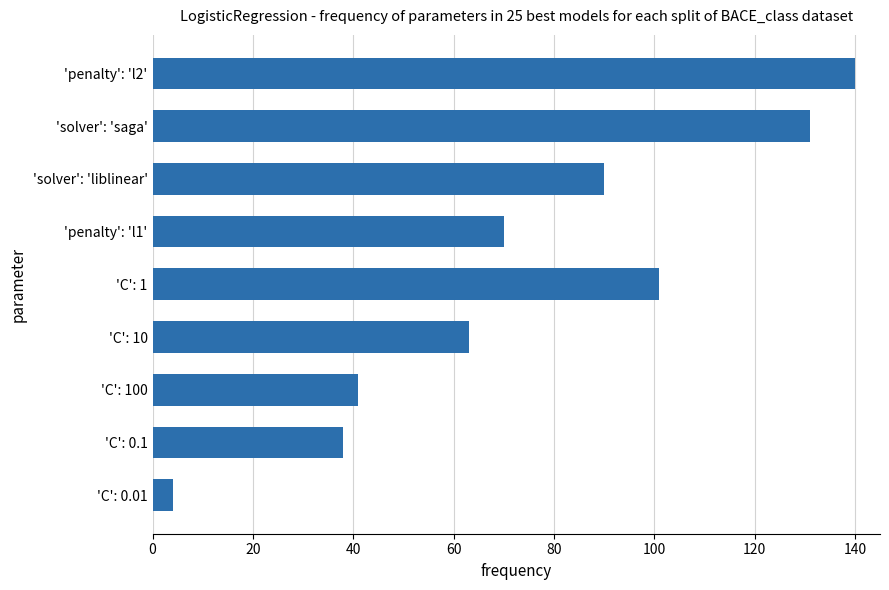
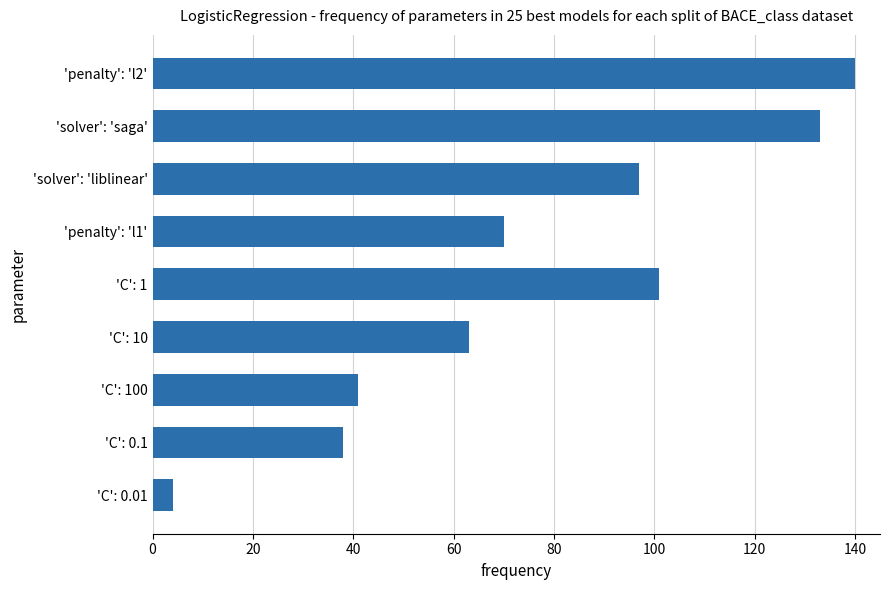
'solver': 'saga': 131 -> 133
'solver': 'liblinear': 90 -> 97
